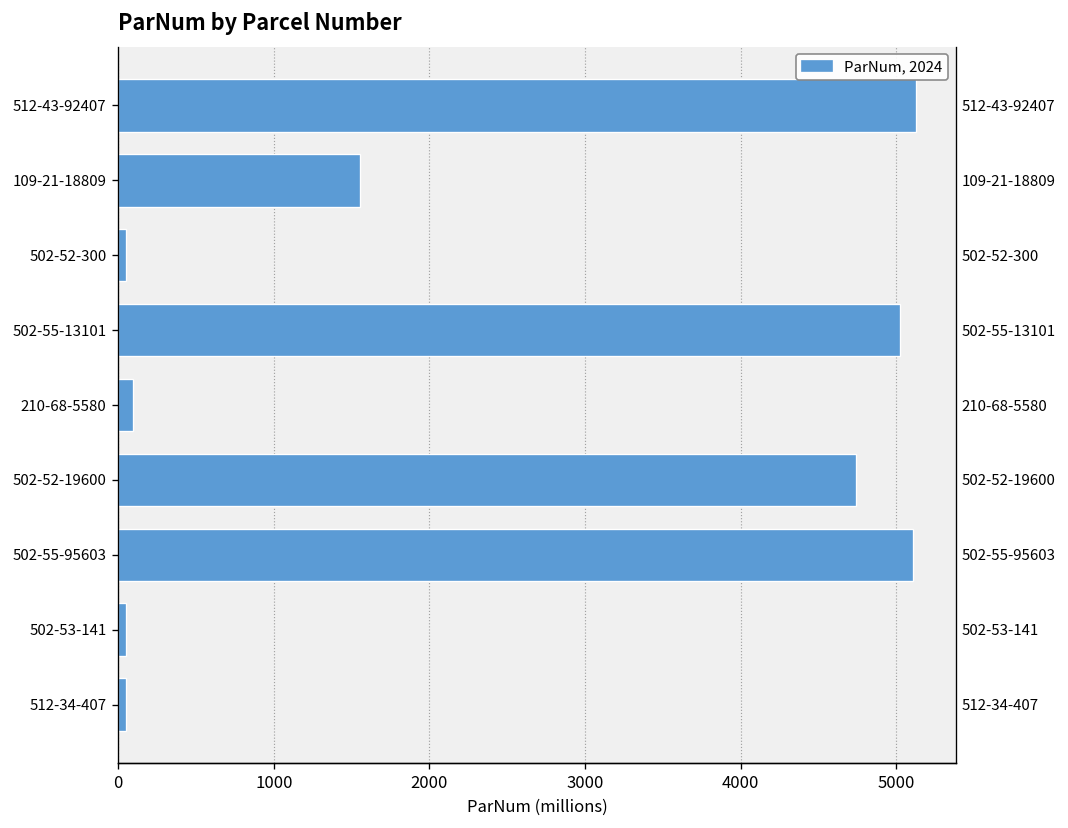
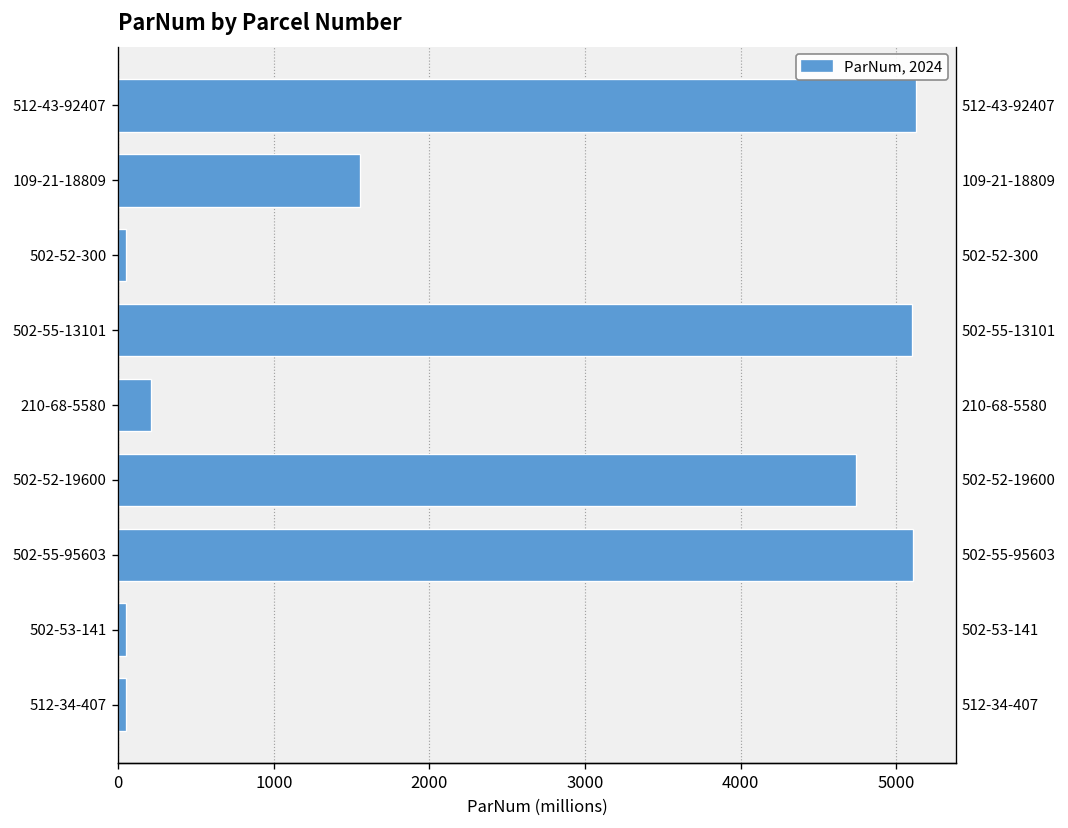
502-55-13101: 5030 -> 5100
210-68-5580: 100 -> 210
